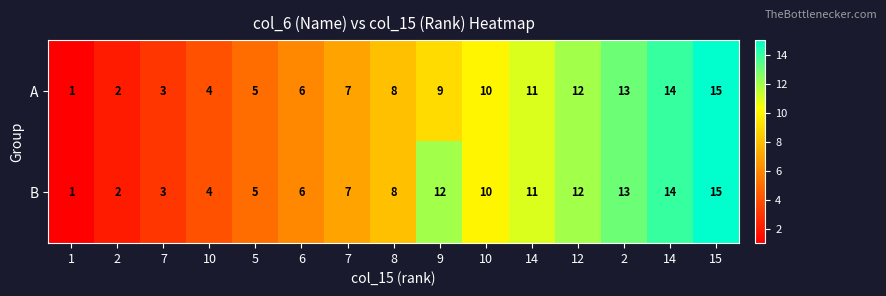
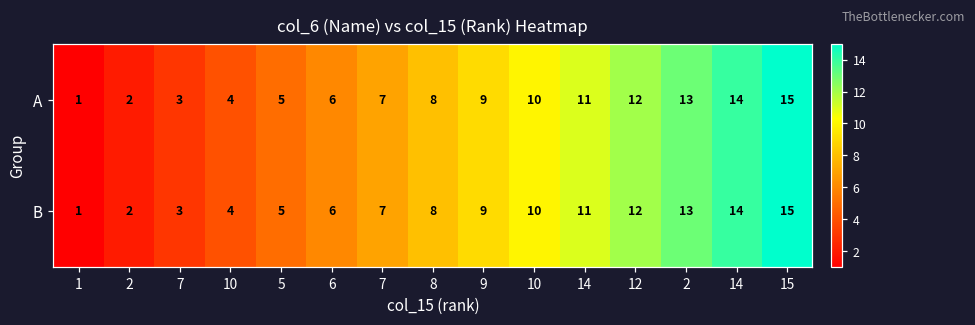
B, 9: 12 -> 9
